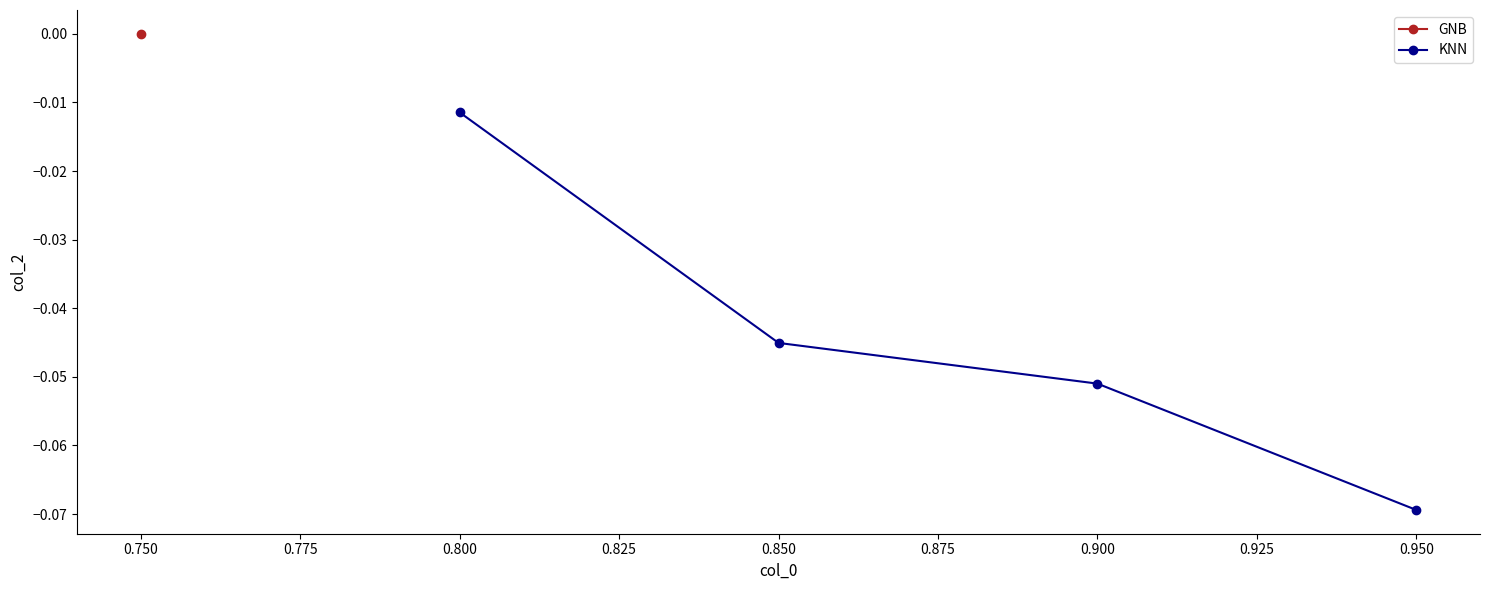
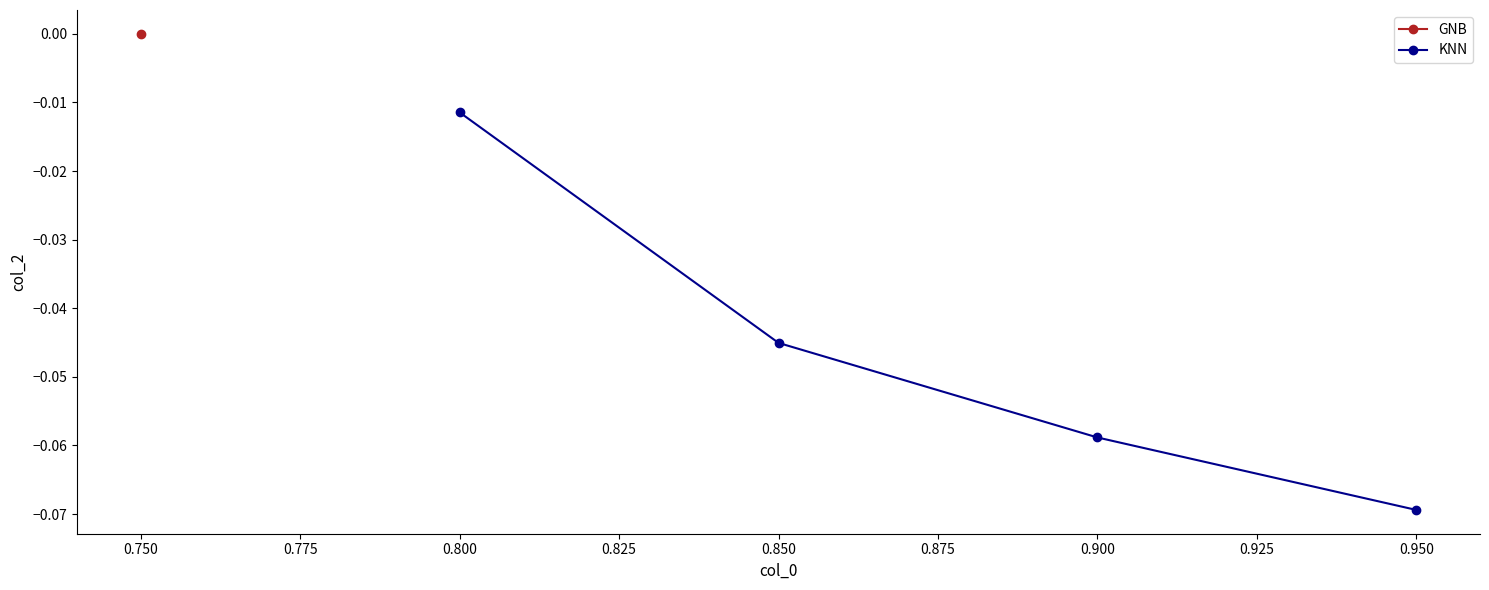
KNN, 0.900: -0.051 -> -0.059
